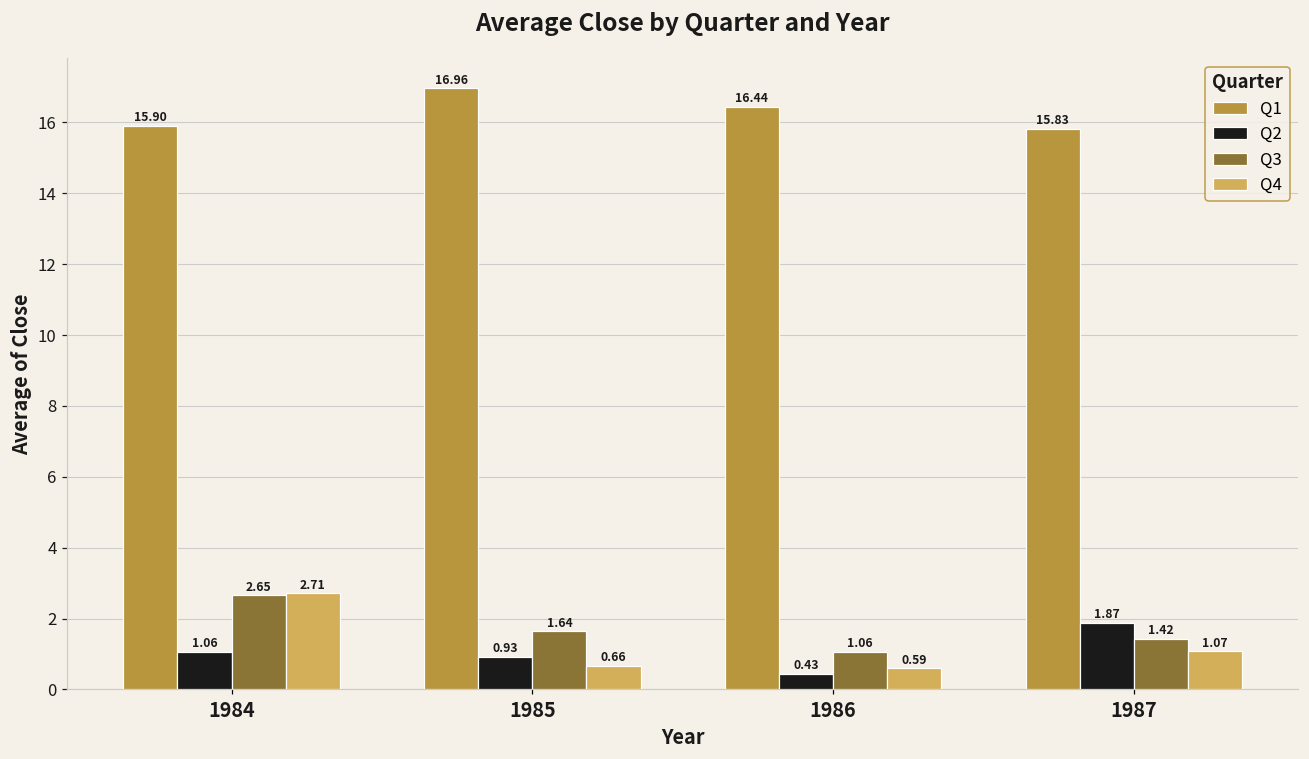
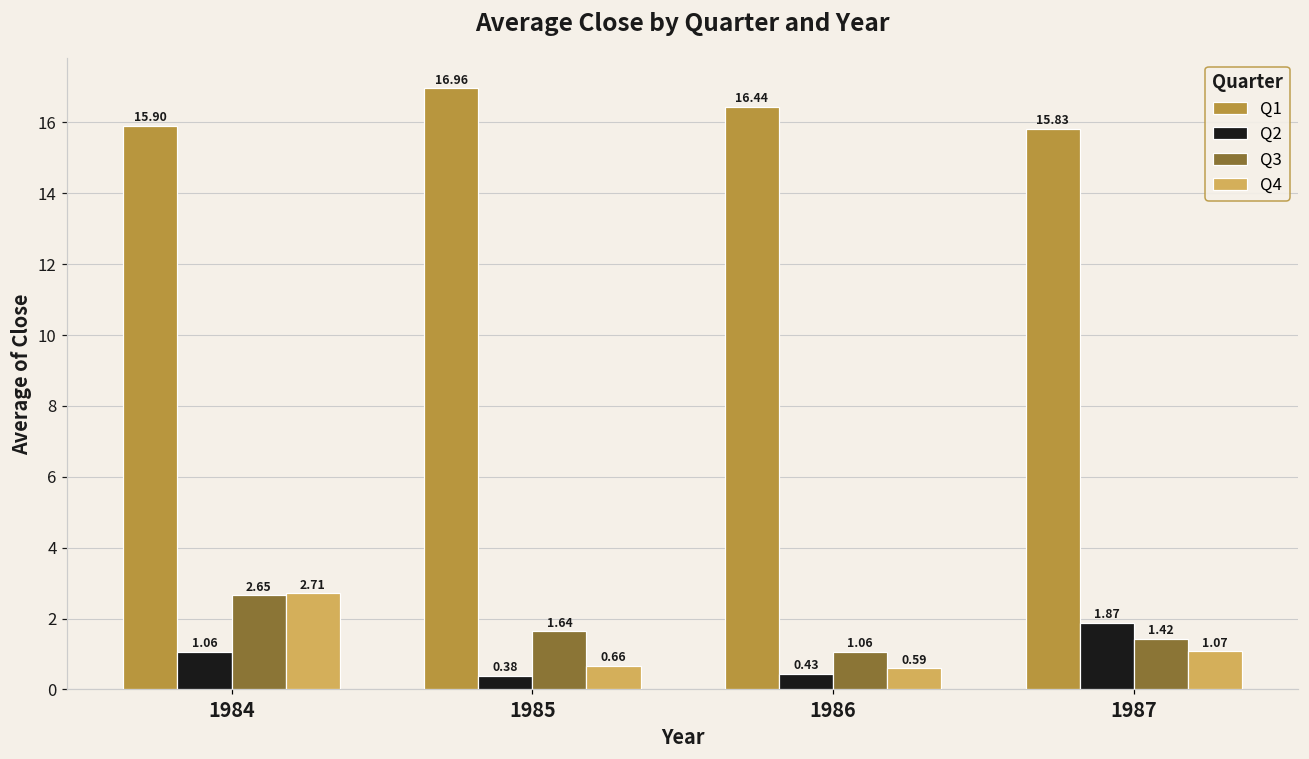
Q2, 1985: 0.93 -> 0.38
